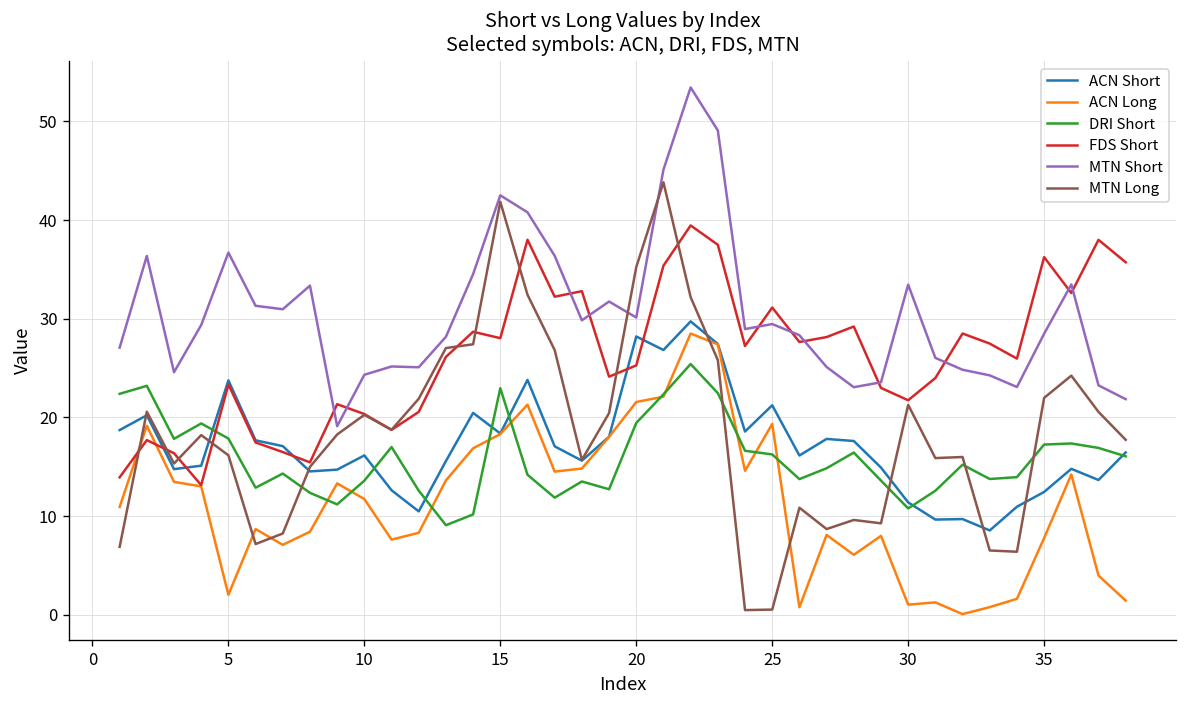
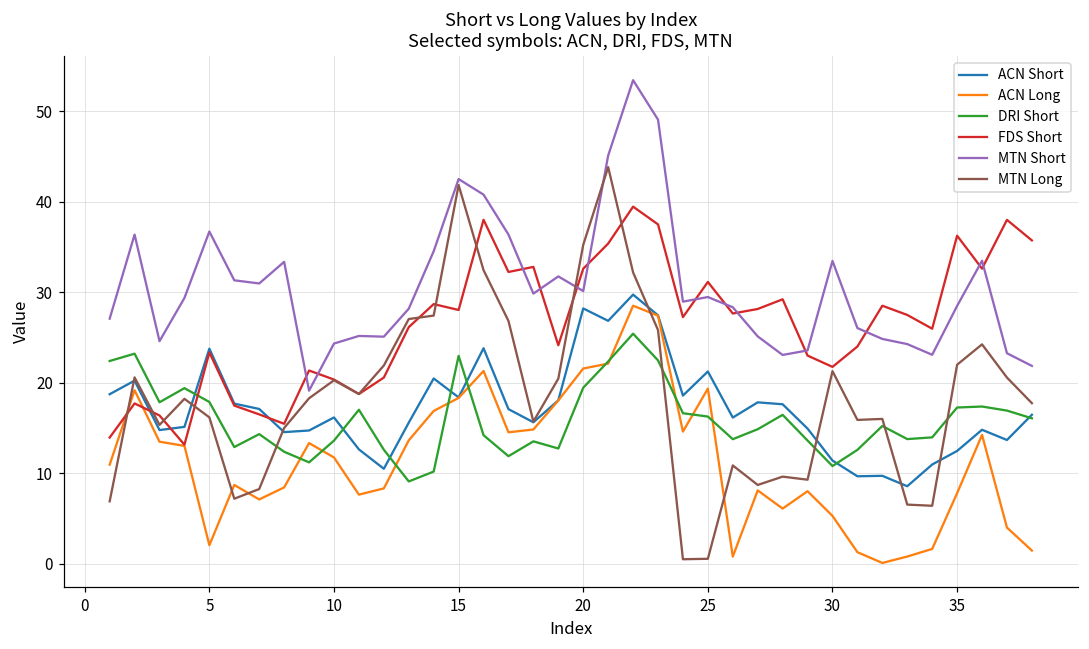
FDS Short, 20: 25 -> 33
ACN Long, 30: 1 -> 5
